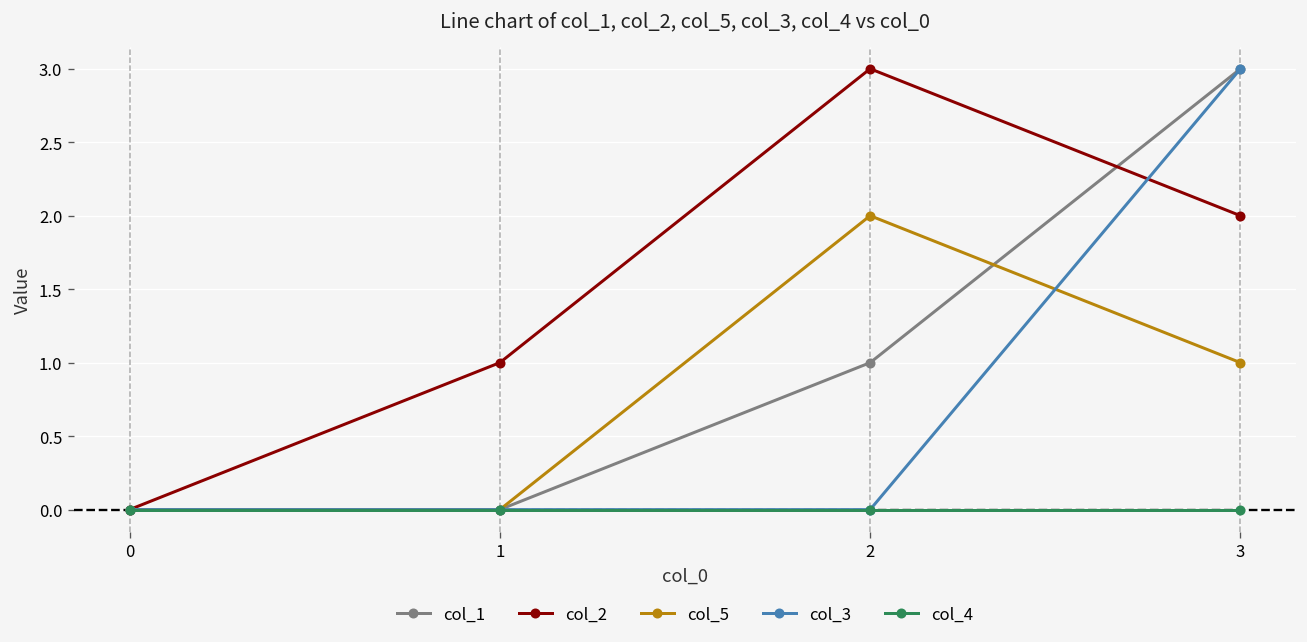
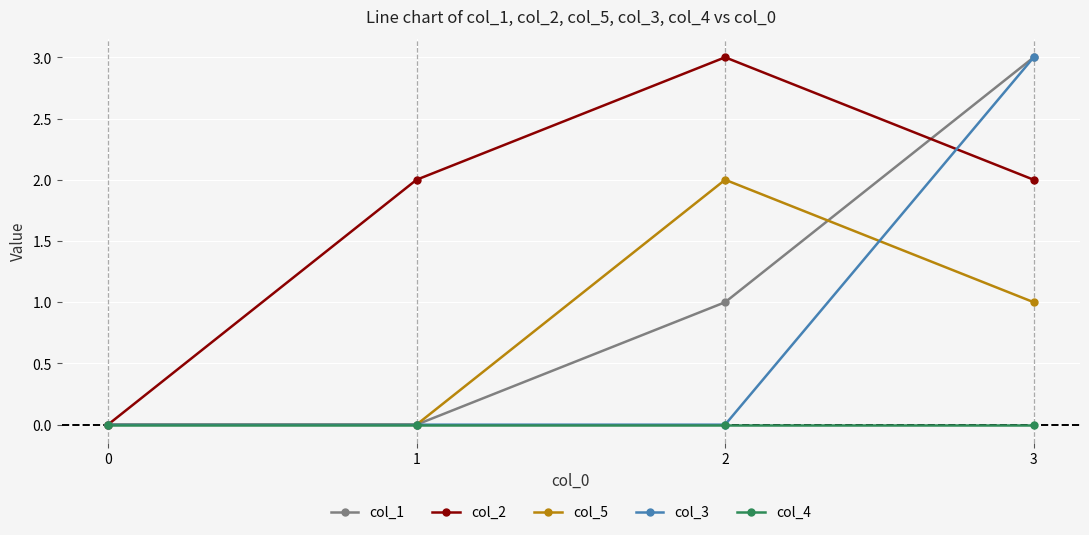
col_2, 1: 1 -> 2
